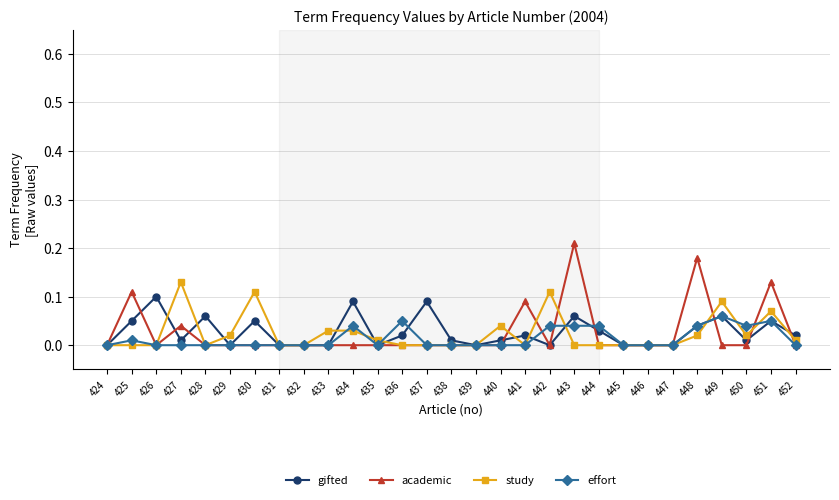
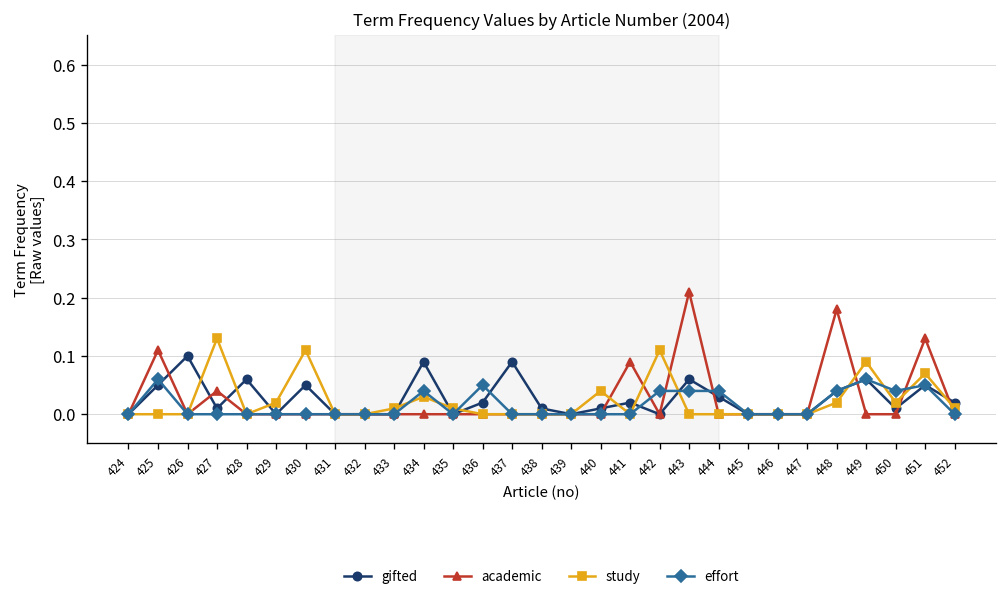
effort, 425: 0.01 -> 0.06
study, 433: 0.03 -> 0.01
